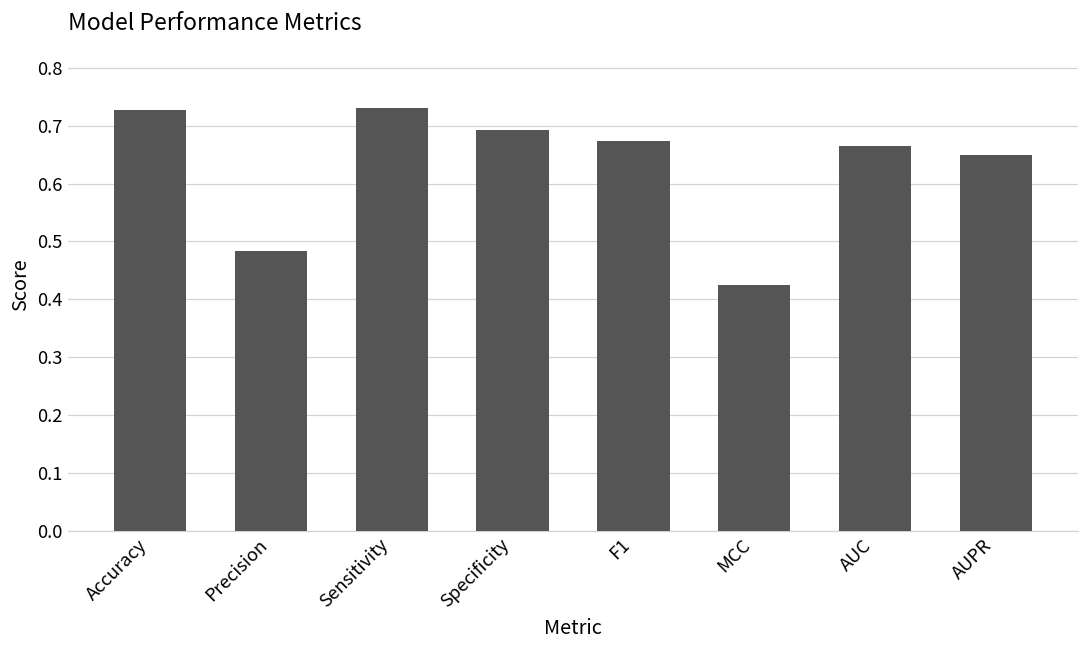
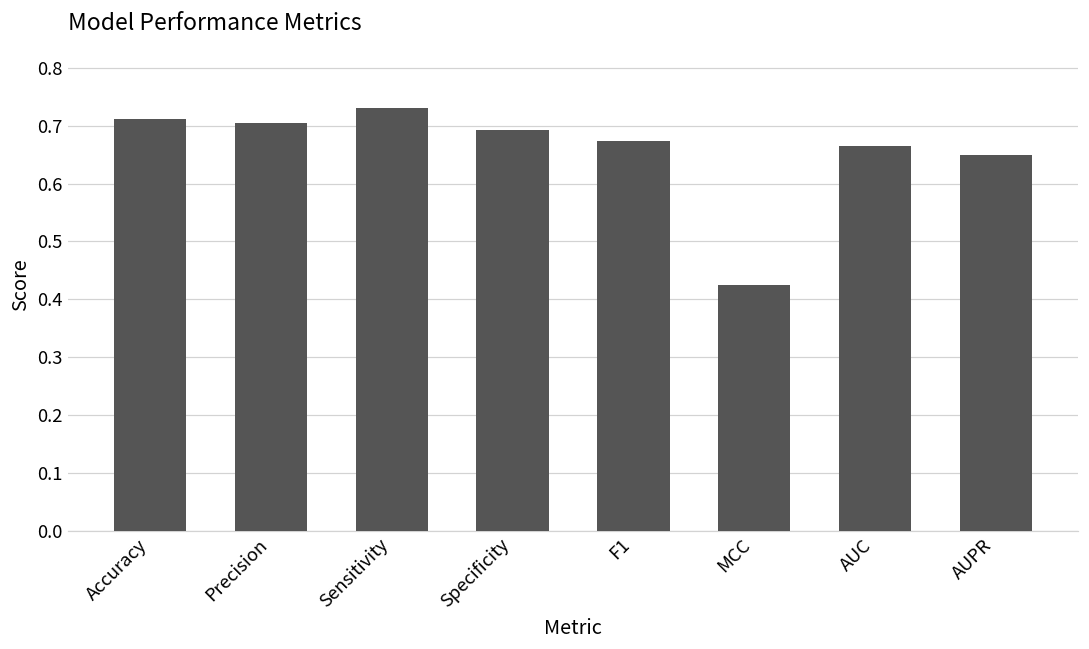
Accuracy: 0.73 -> 0.71
Precision: 0.48 -> 0.70
